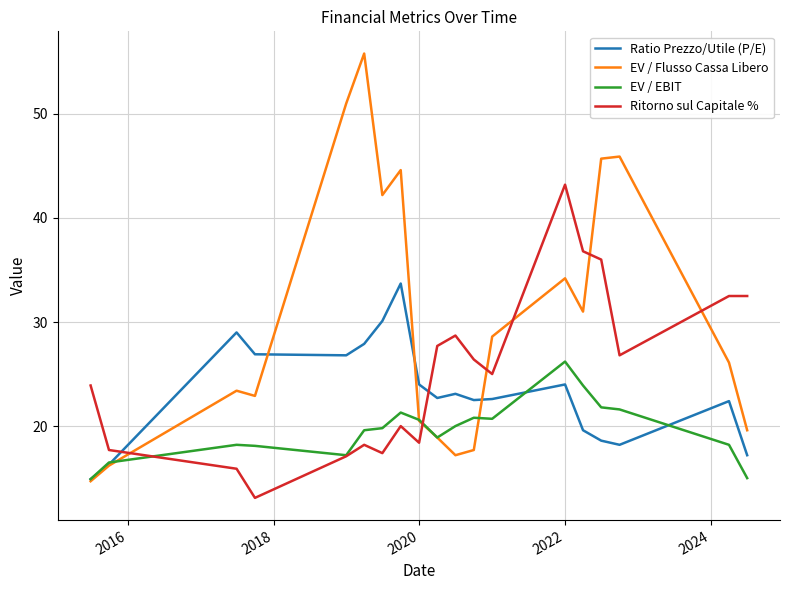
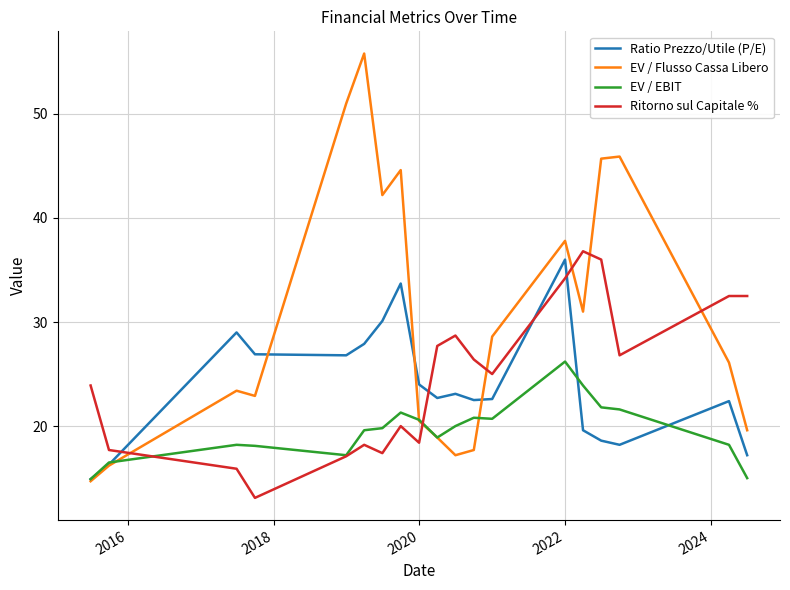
Ratio Prezzo/Utile (P/E), 2022: 24 -> 36
EV / Flusso Cassa Libero, 2022: 34.2 -> 37.8
Ritorno sul Capitale %, 2022: 43.2 -> 34.2
